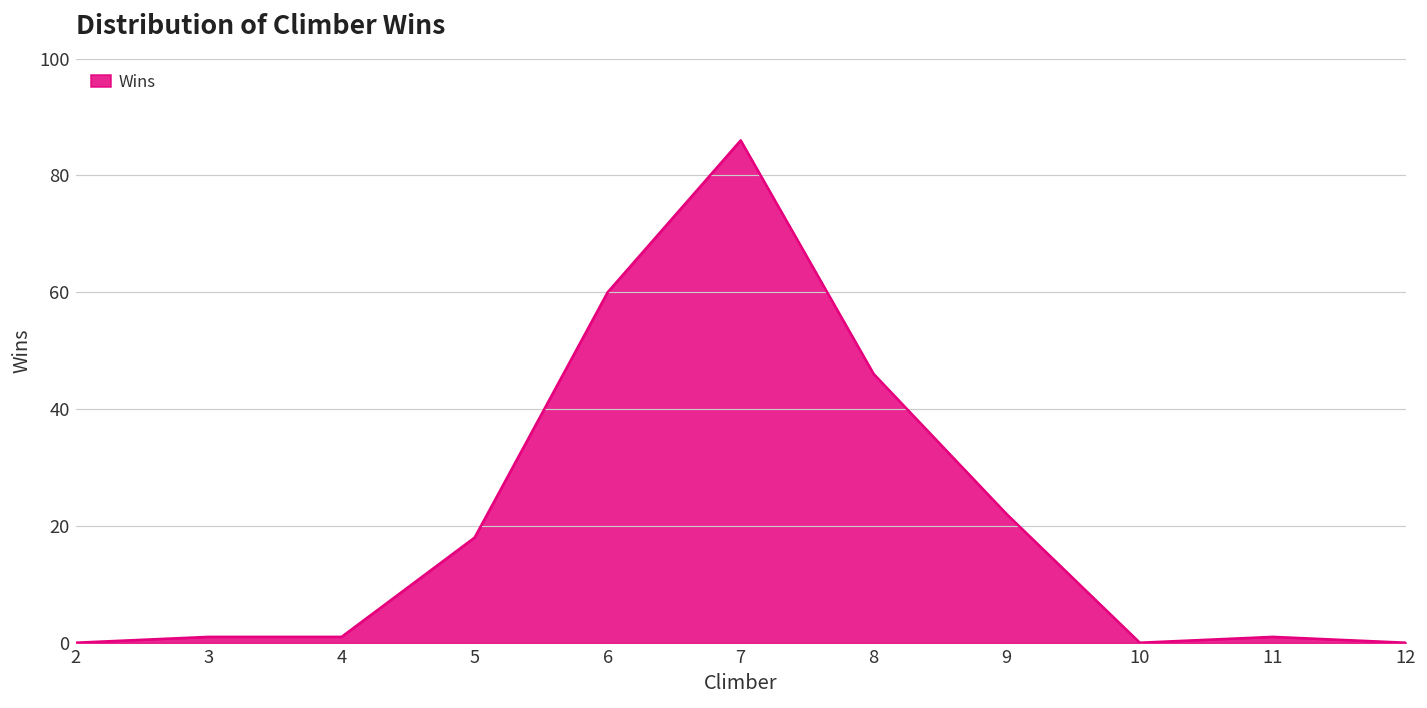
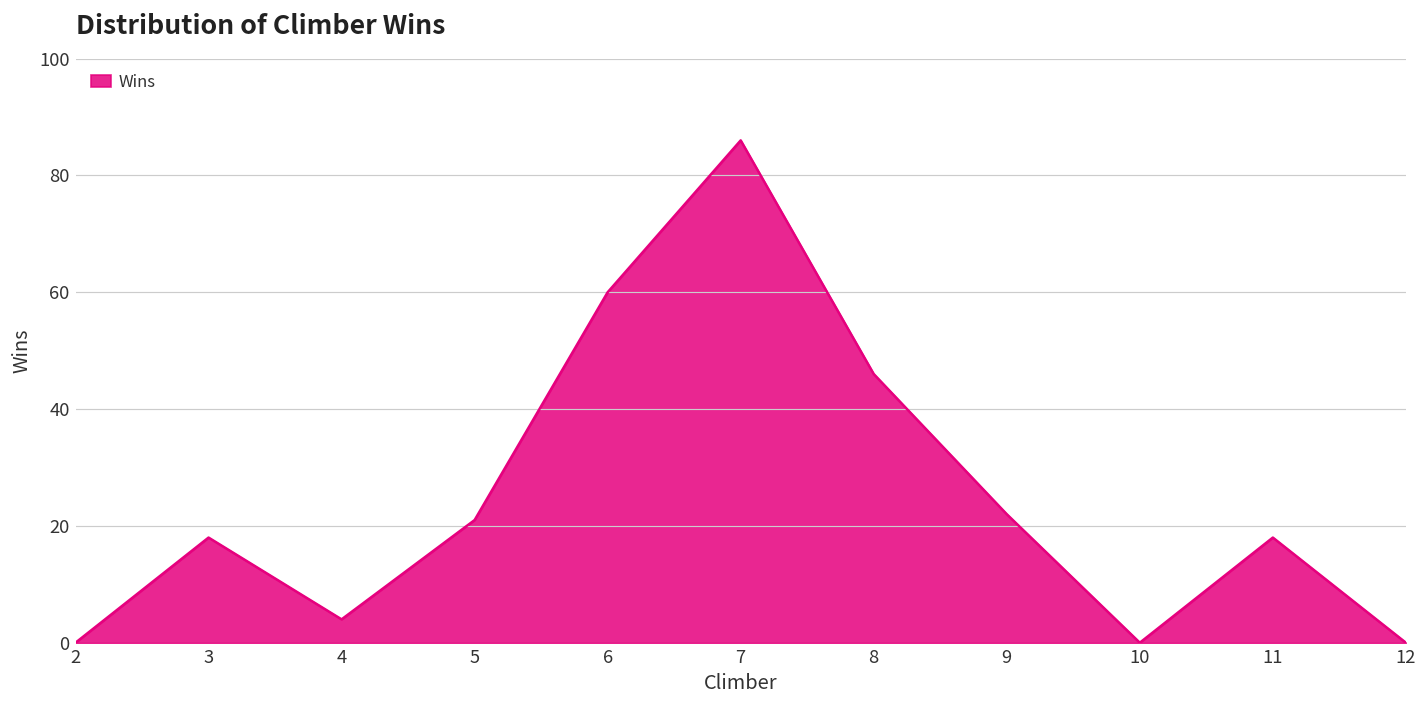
3: 1 -> 18
4: 1 -> 4
5: 18 -> 21
11: 1 -> 18
